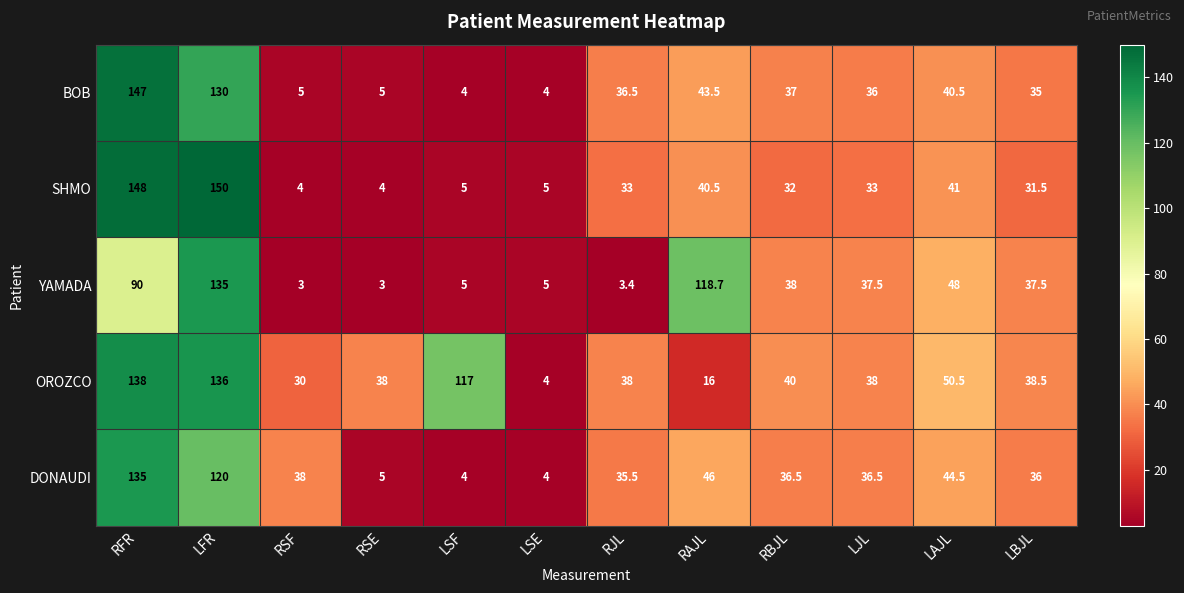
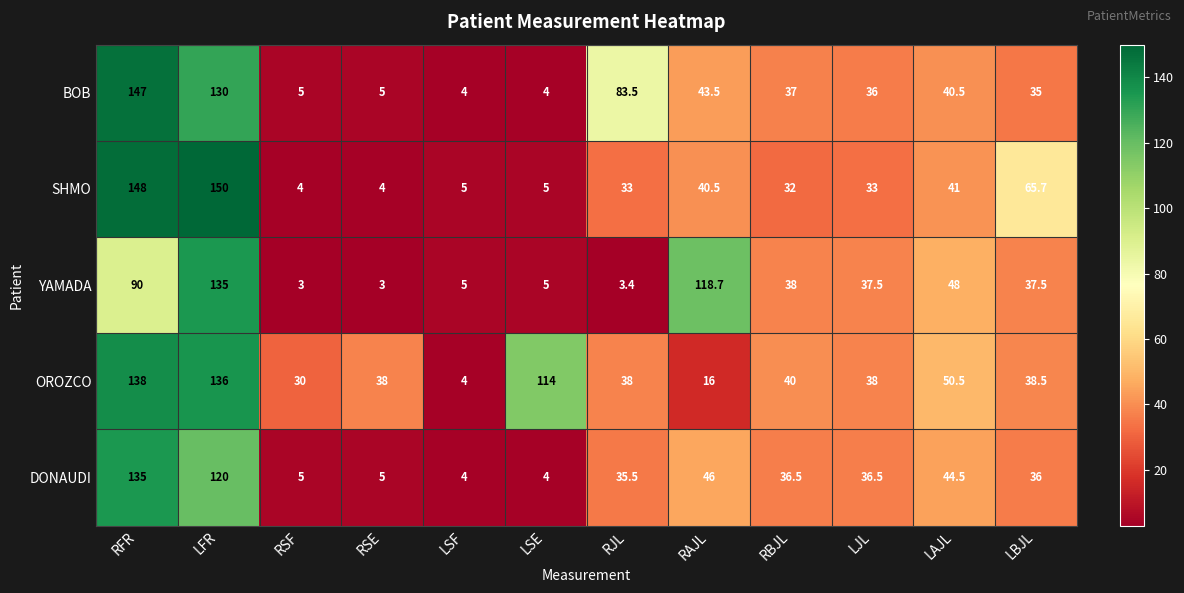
BOB, RJL: 36.5 -> 83.5
SHMO, LBJL: 31.5 -> 65.7
OROZCO, LSF: 117 -> 4
OROZCO, LSE: 4 -> 114
DONAUDI, RSF: 38 -> 5
